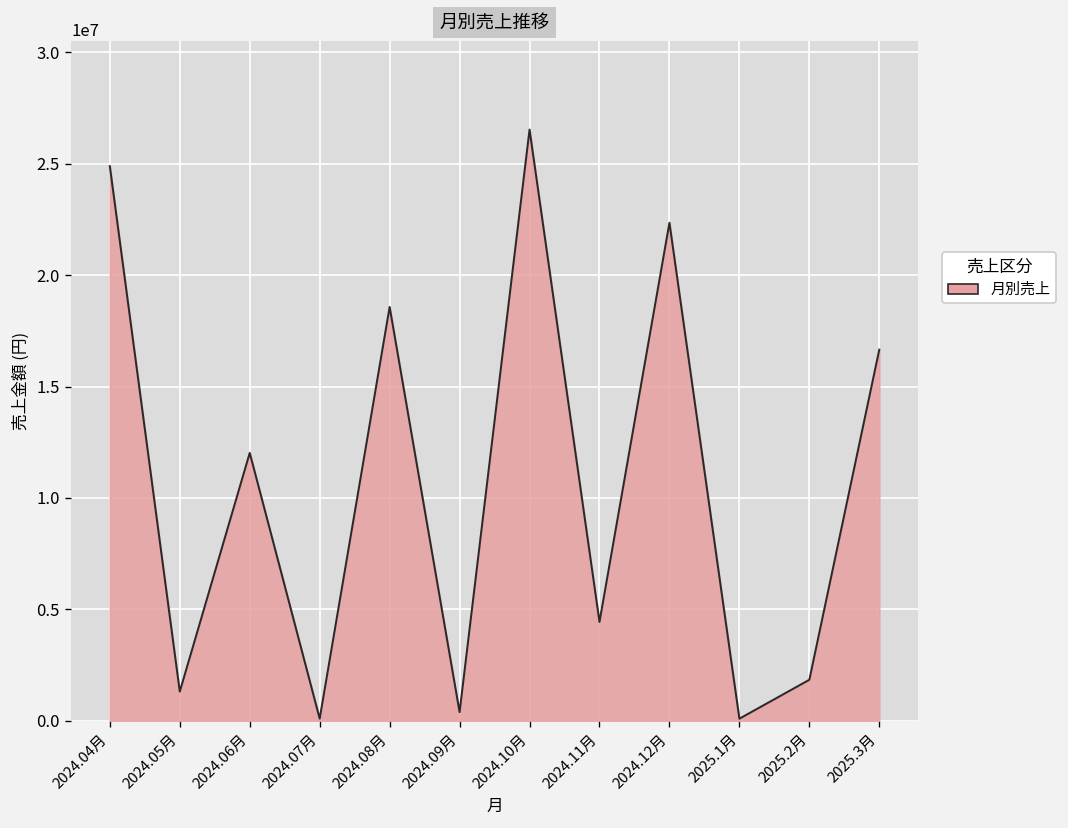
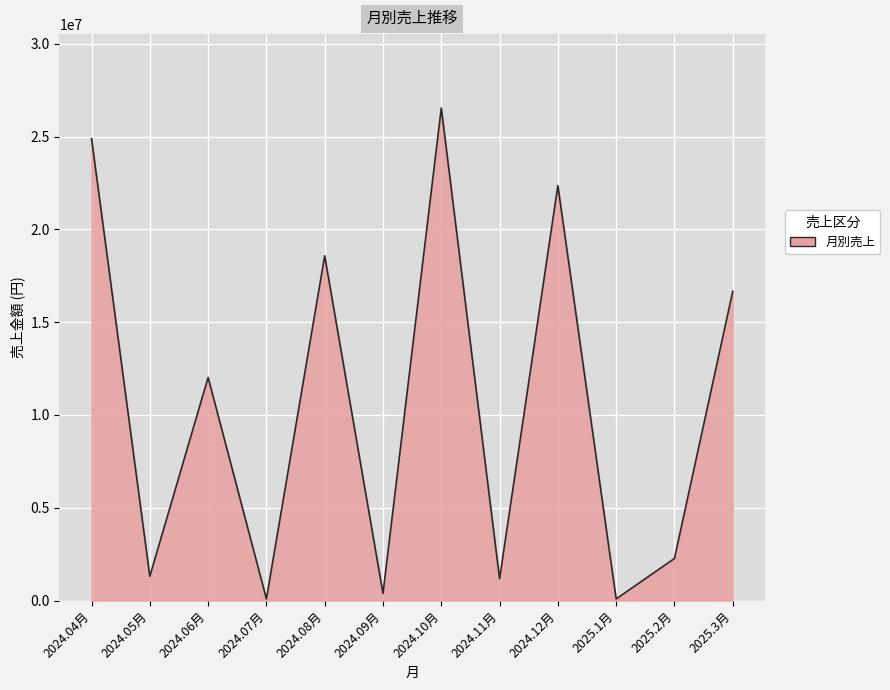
2024.11月: 4400000 -> 1200000
2025.2月: 1800000 -> 2300000
